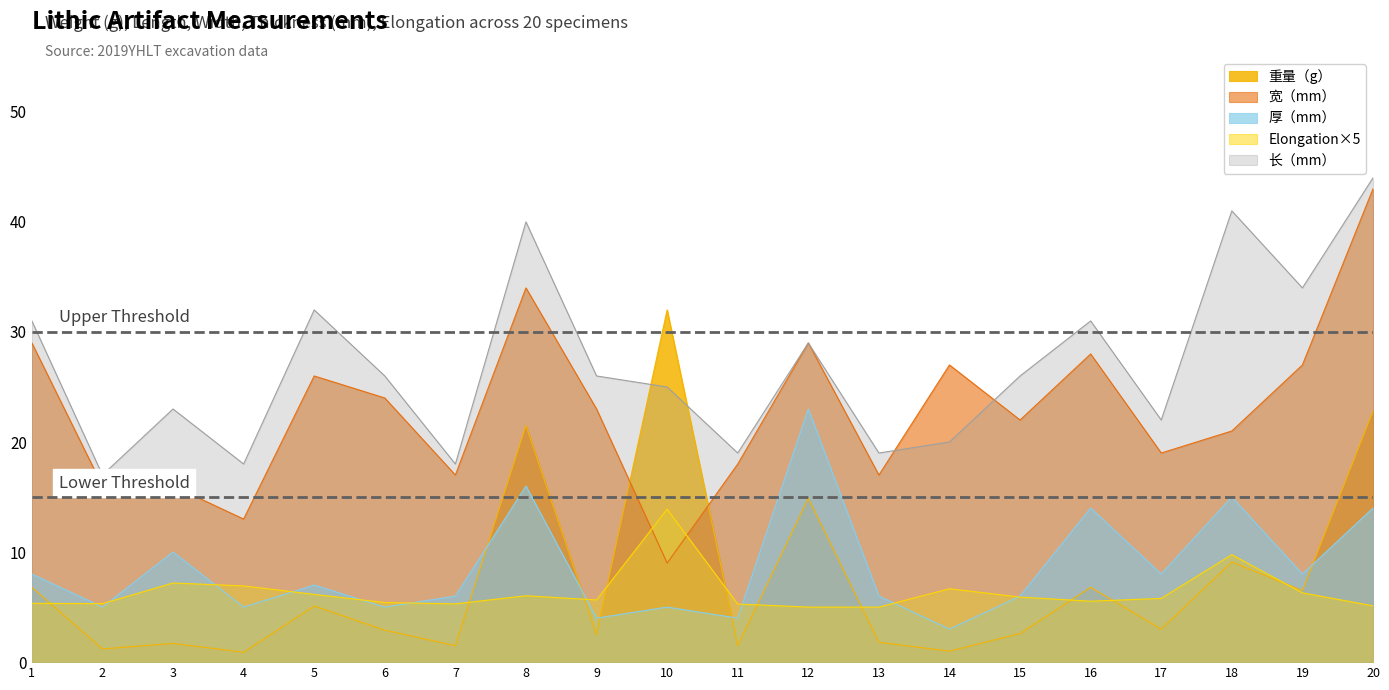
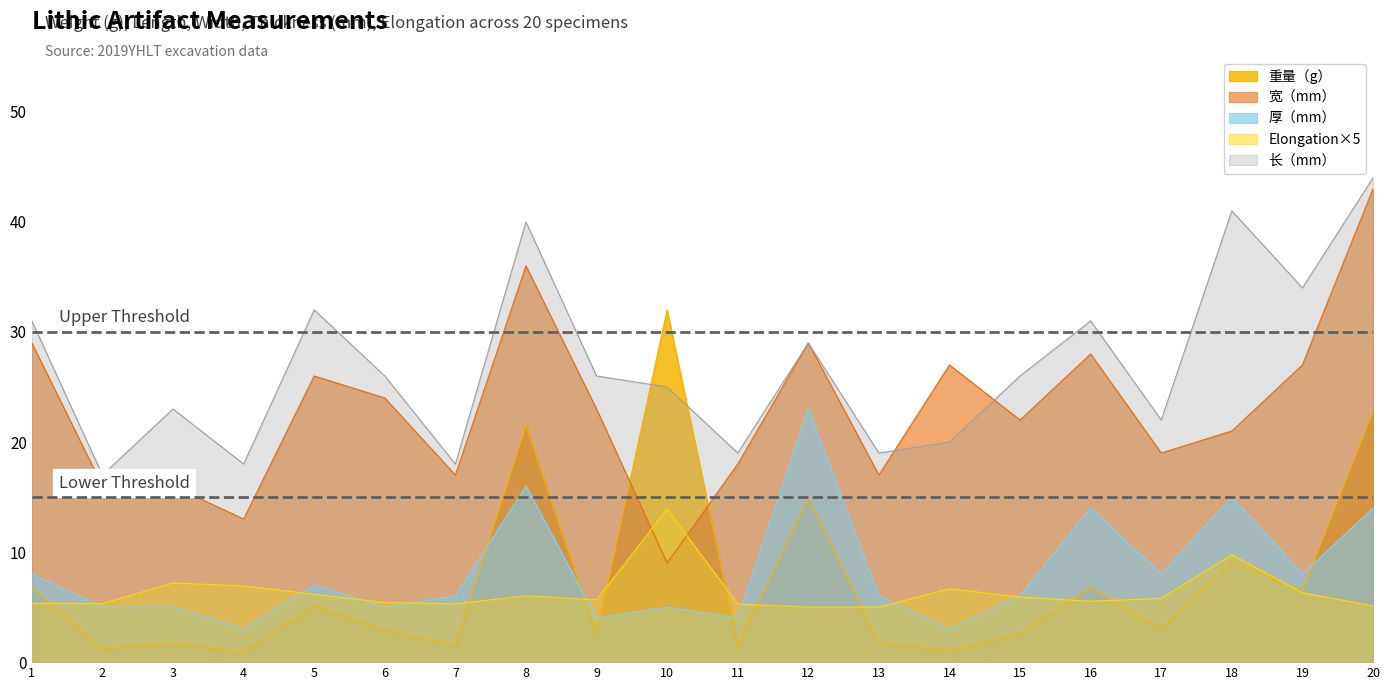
厚（mm）, 3: 10 -> 5
厚（mm）, 4: 5 -> 3
宽（mm）, 8: 34 -> 36
